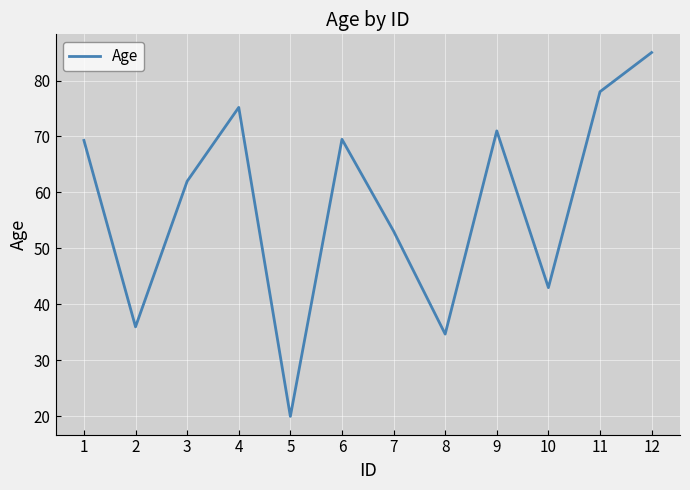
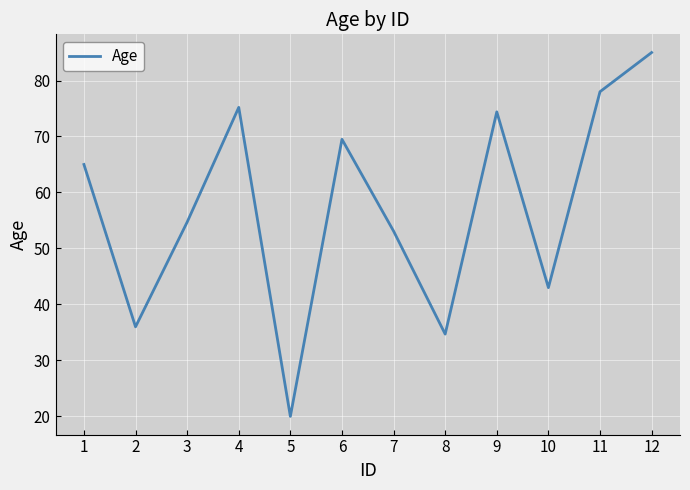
1: 69 -> 65
3: 62 -> 55
9: 71 -> 74
